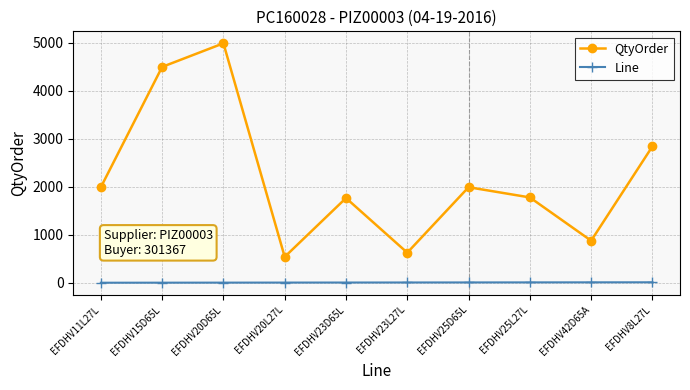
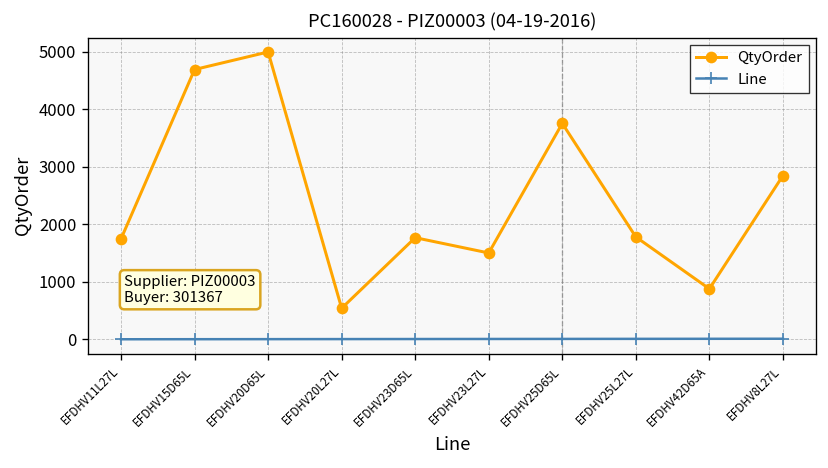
QtyOrder, EFDHV11L27L: 2000 -> 1700
QtyOrder, EFDHV15D65L: 4500 -> 4700
QtyOrder, EFDHV23L27L: 600 -> 1500
QtyOrder, EFDHV25D65L: 2000 -> 3800
